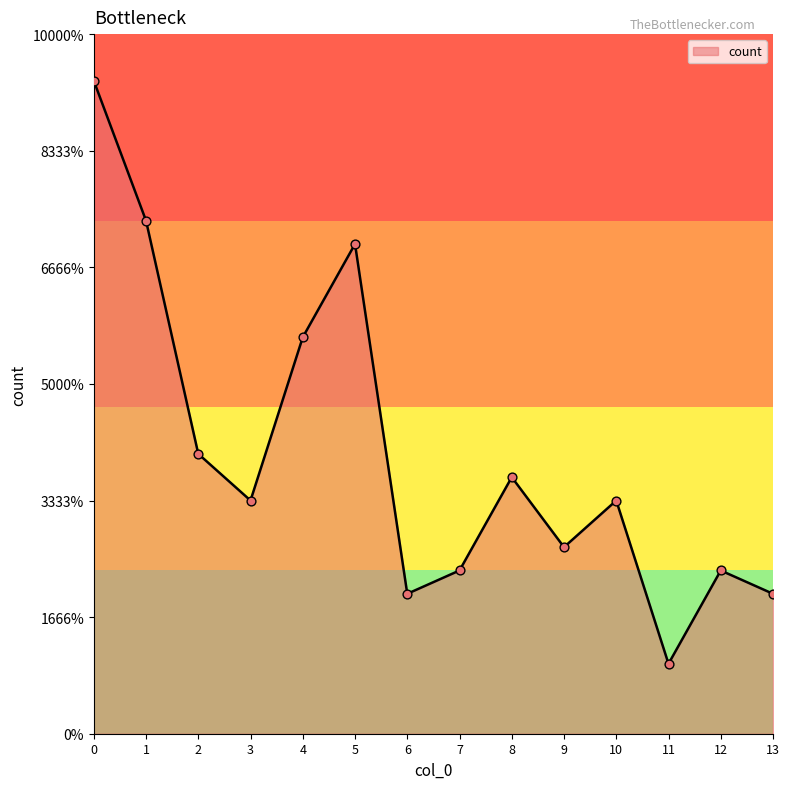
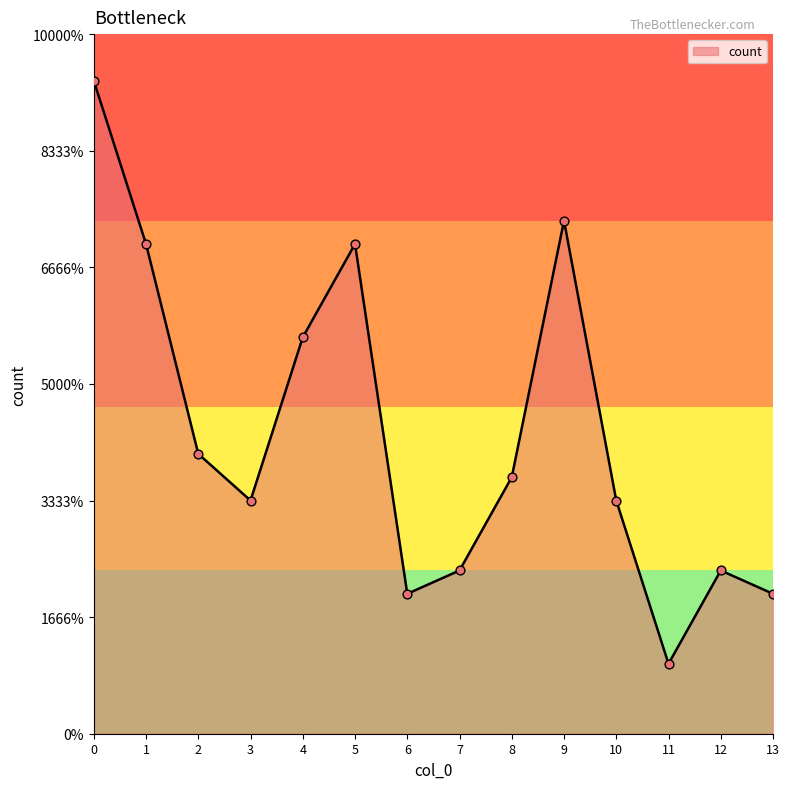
1: 7300% -> 7000%
9: 2700% -> 7300%
